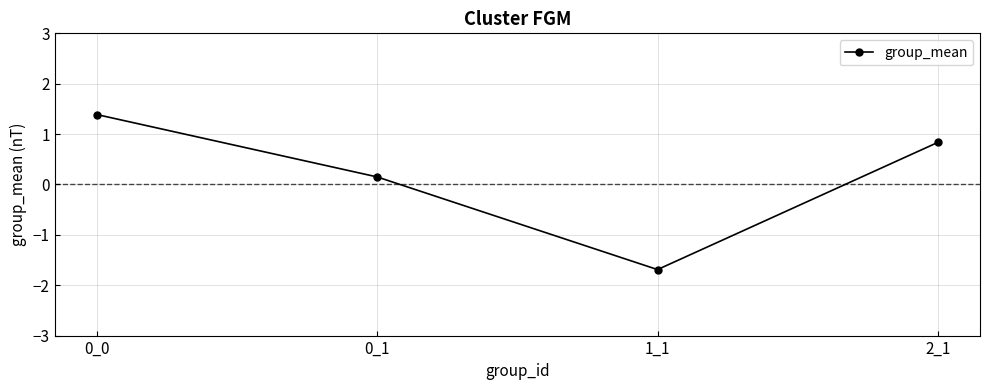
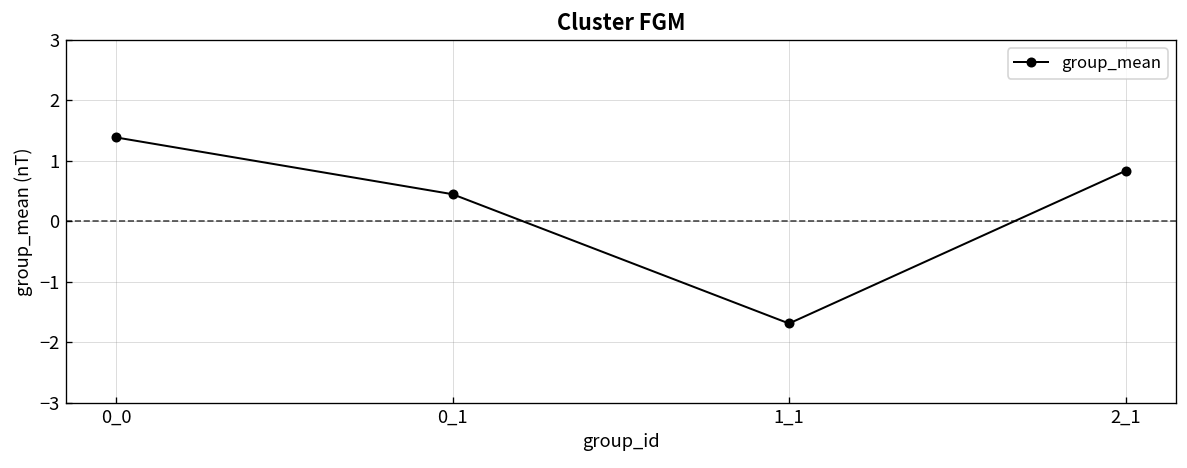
0_1: 0.1 -> 0.4
